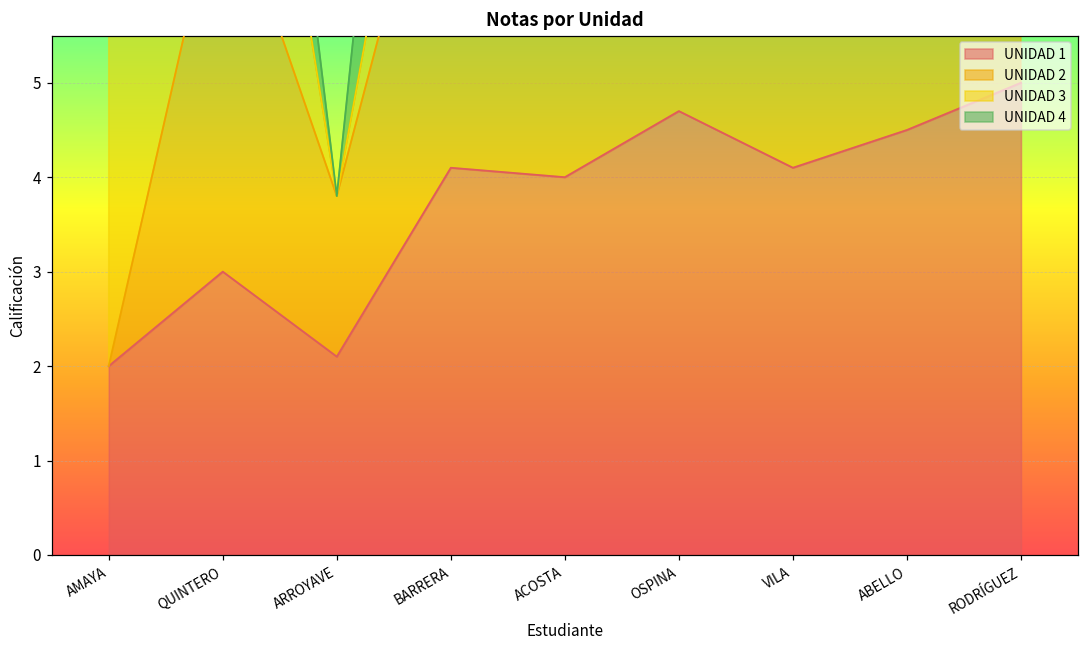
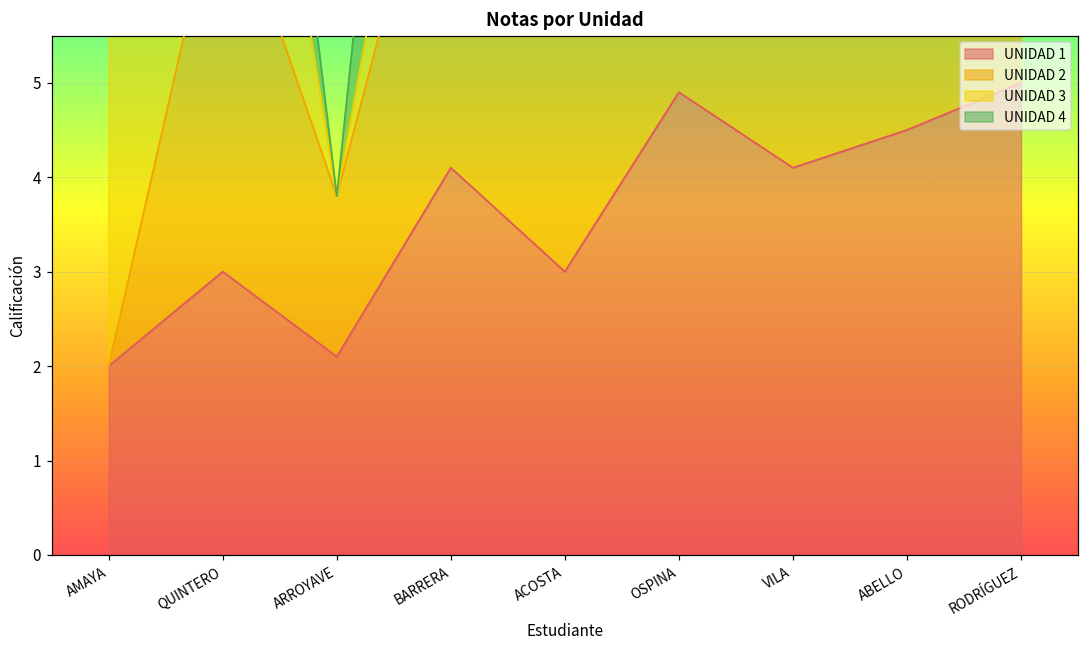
UNIDAD 1, ACOSTA: 4 -> 3
UNIDAD 1, OSPINA: 4.7 -> 4.9
